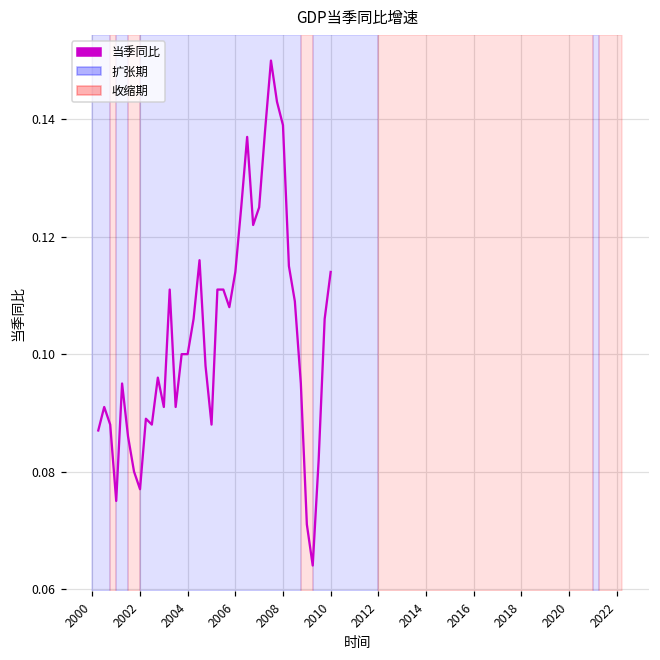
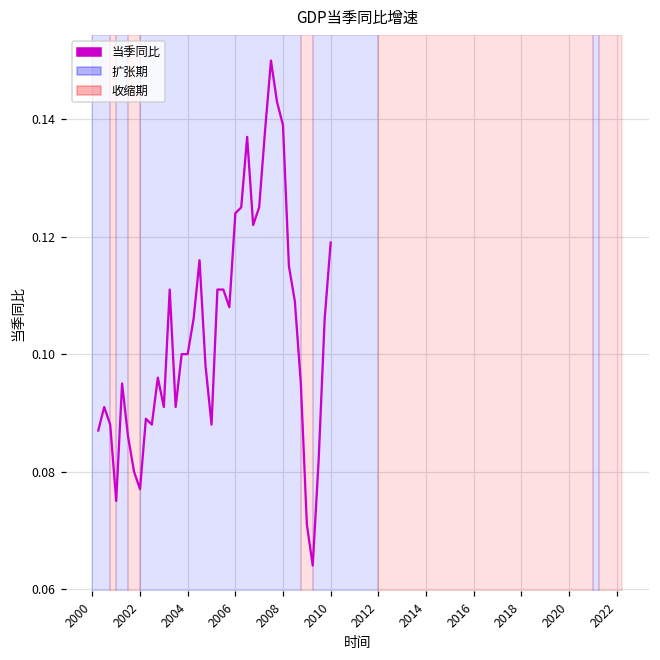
2006: 0.114 -> 0.124
2010: 0.114 -> 0.119
